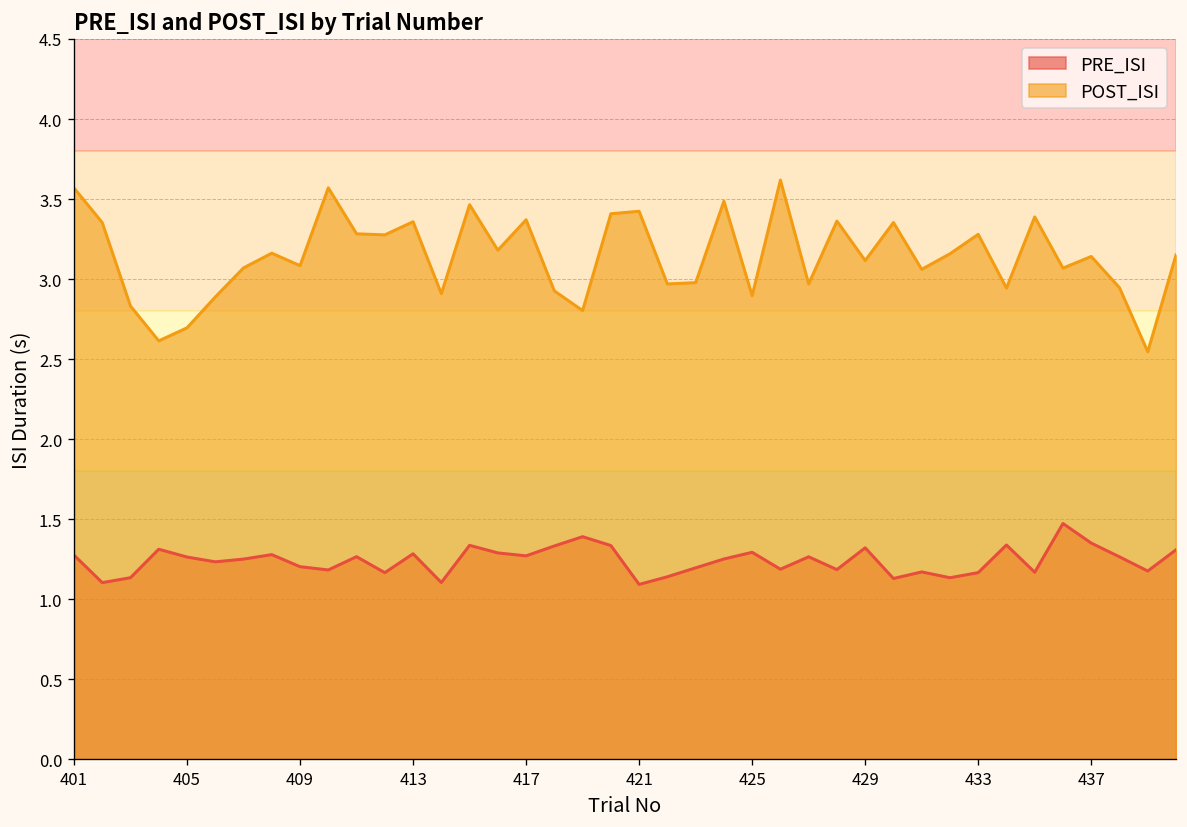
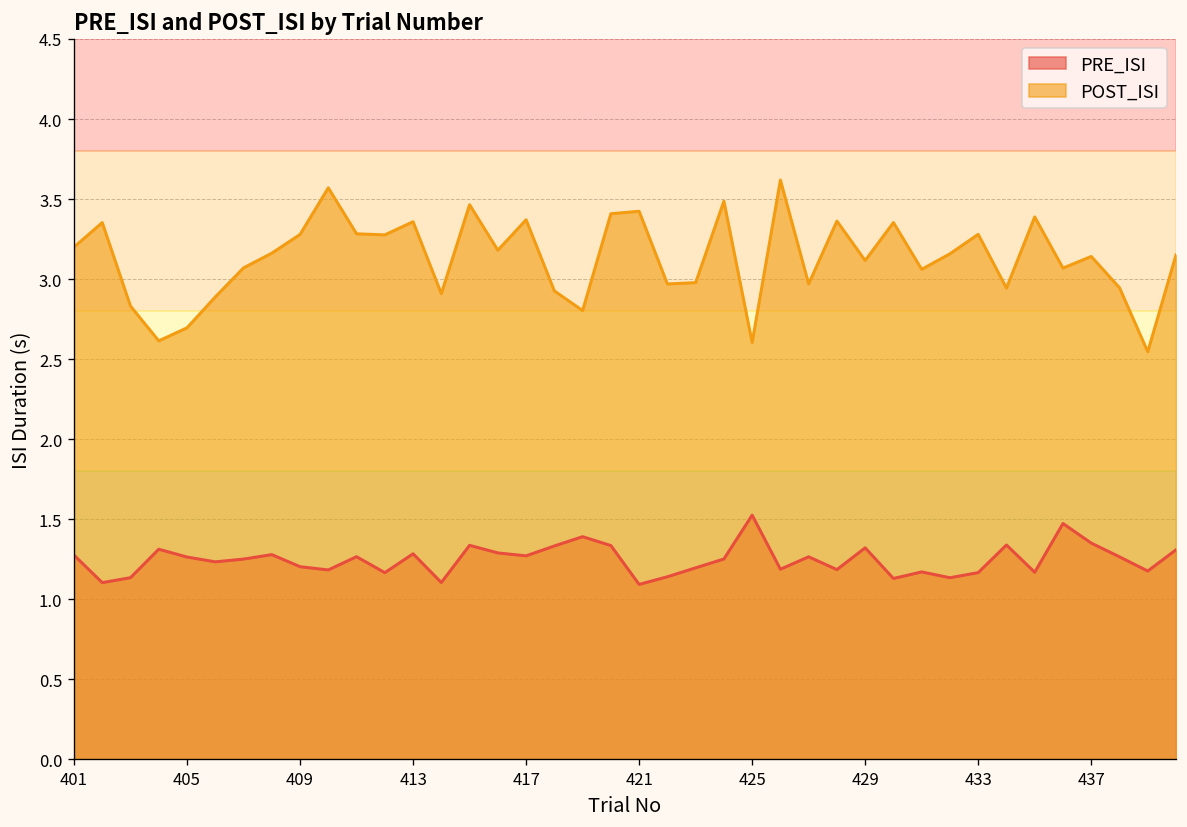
POST_ISI, 401: 3.57 -> 3.20
POST_ISI, 409: 3.08 -> 3.28
PRE_ISI, 425: 1.29 -> 1.53
POST_ISI, 425: 2.90 -> 2.60
